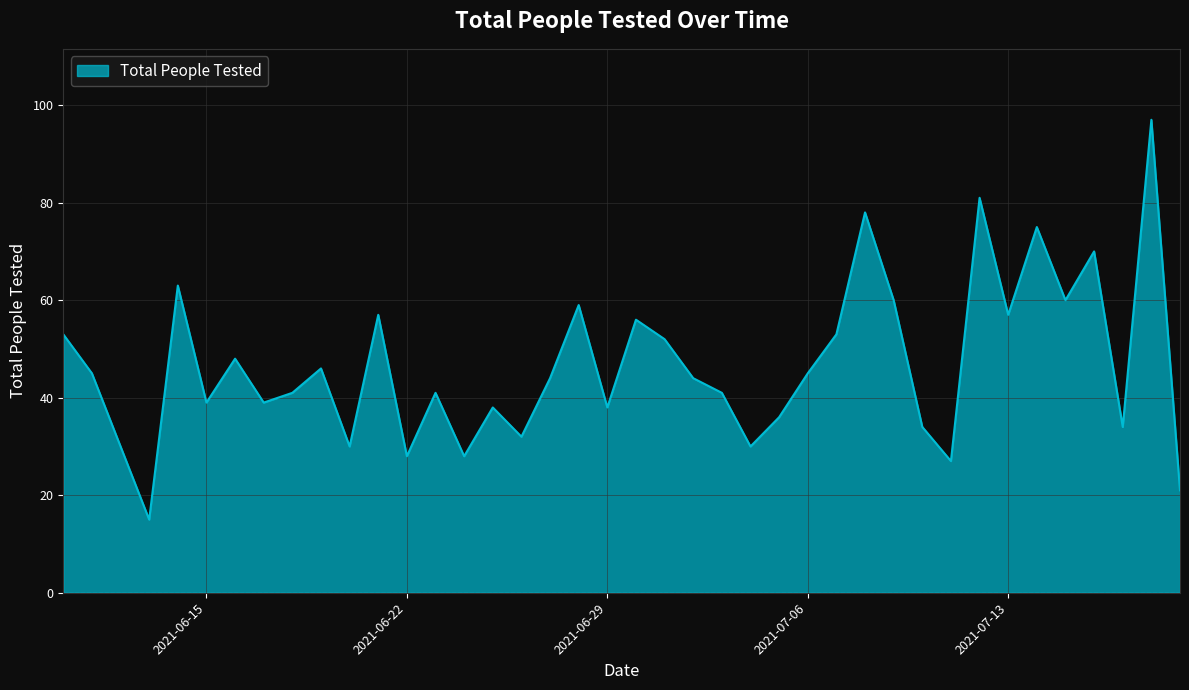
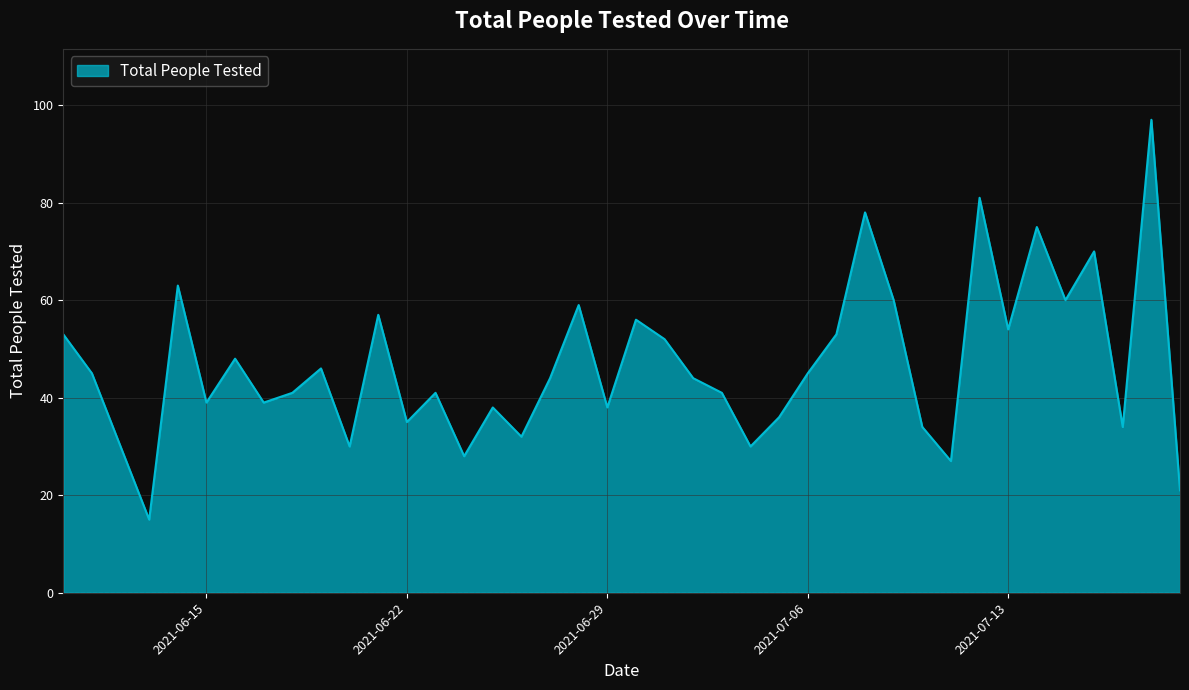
2021-06-22: 28 -> 35
2021-07-13: 57 -> 54
